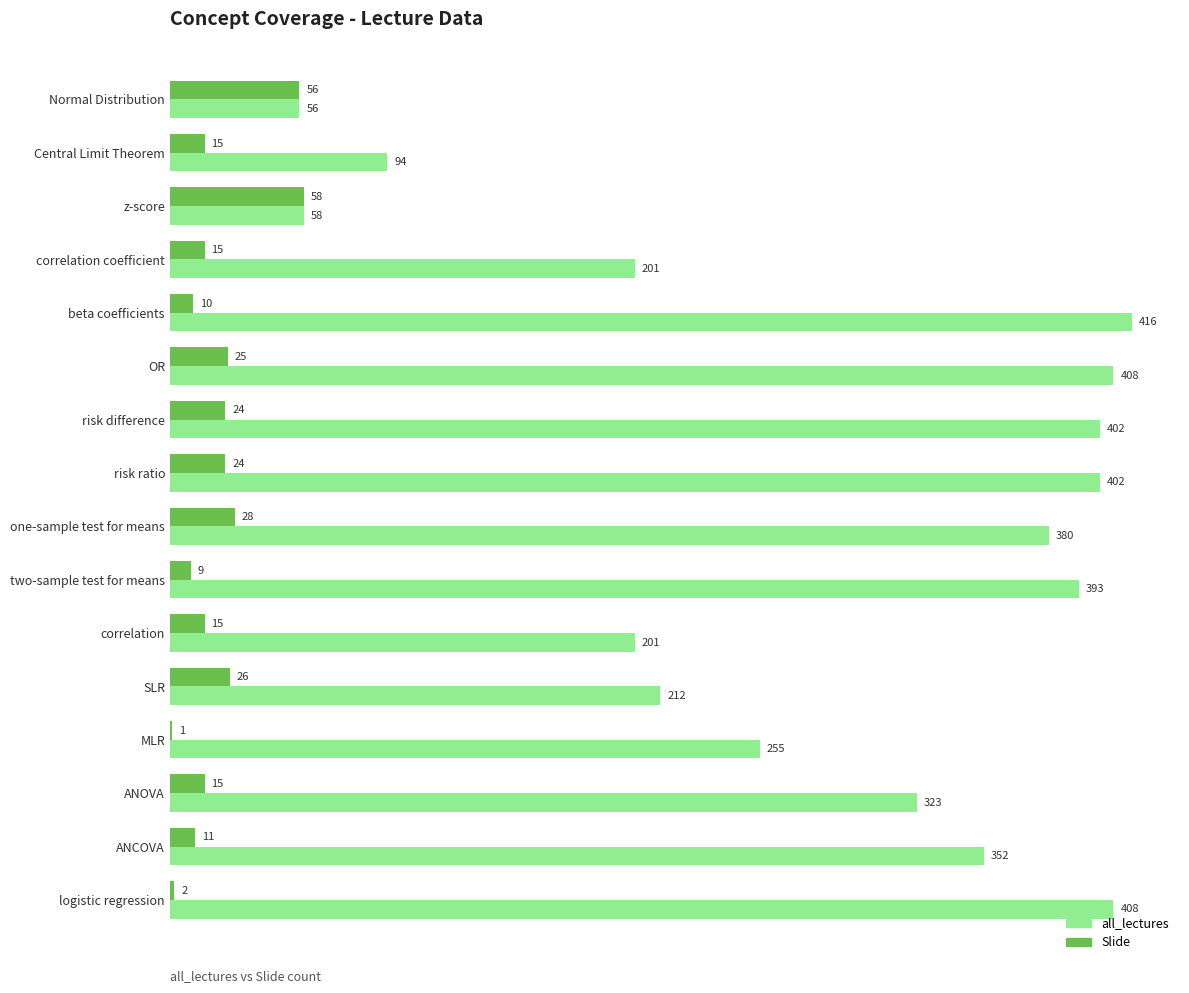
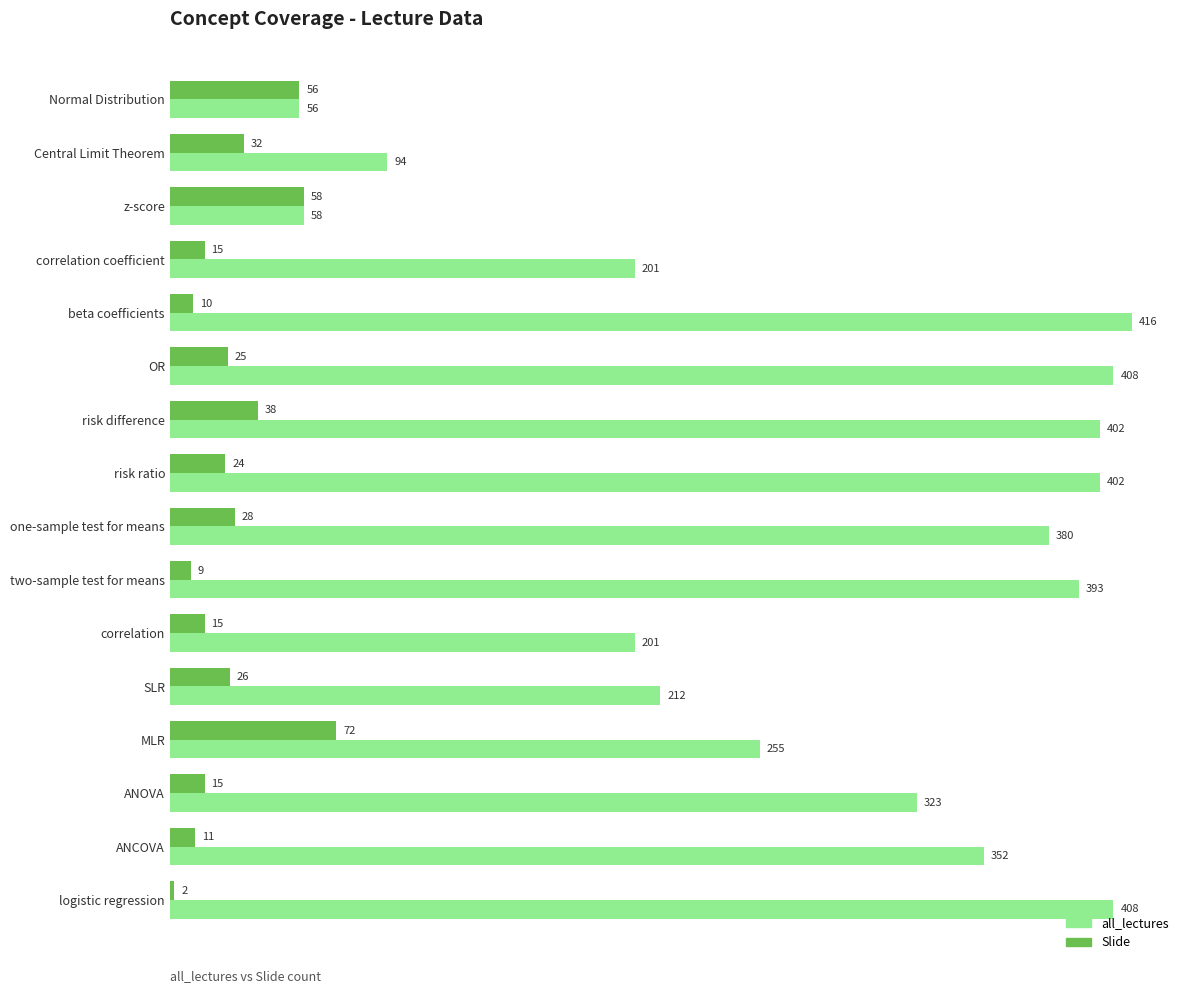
Slide, Central Limit Theorem: 15 -> 32
Slide, risk difference: 24 -> 38
Slide, MLR: 1 -> 72
